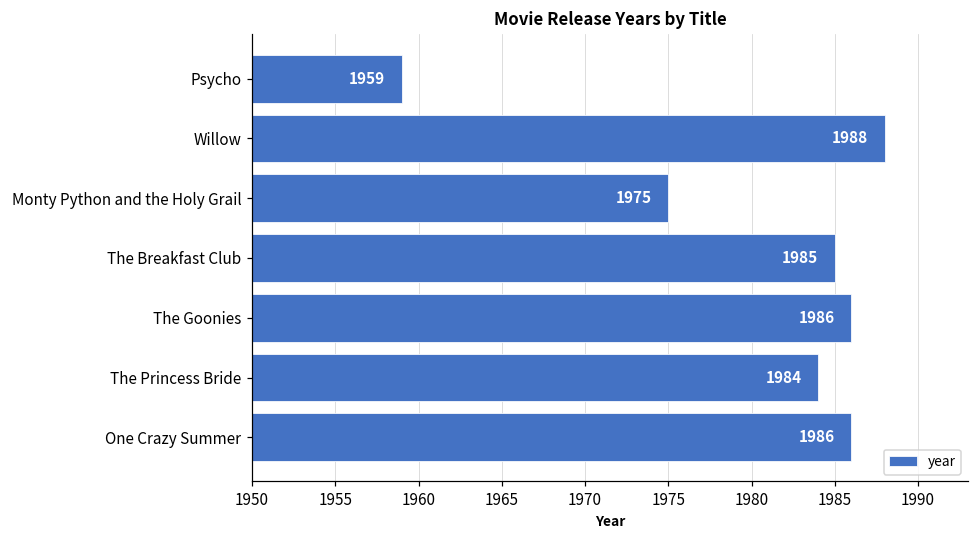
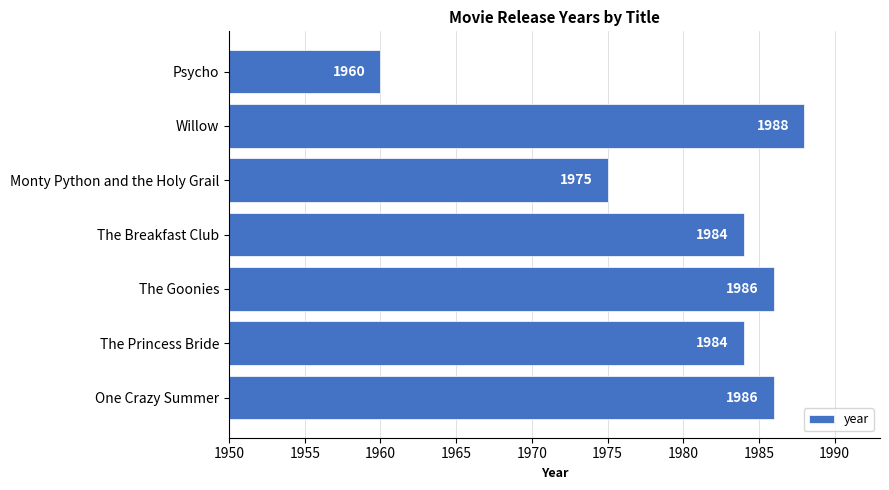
Psycho: 1959 -> 1960
The Breakfast Club: 1985 -> 1984
